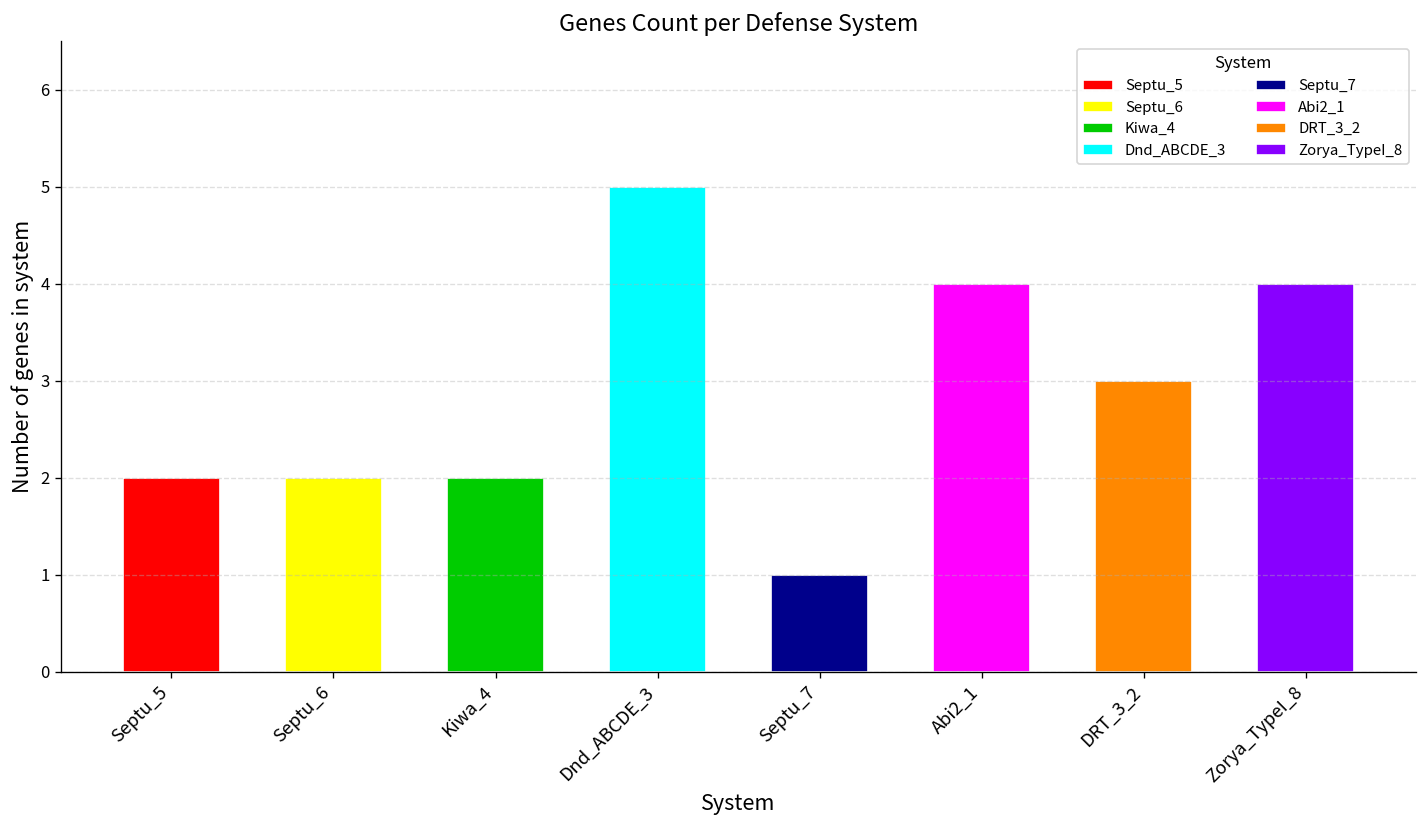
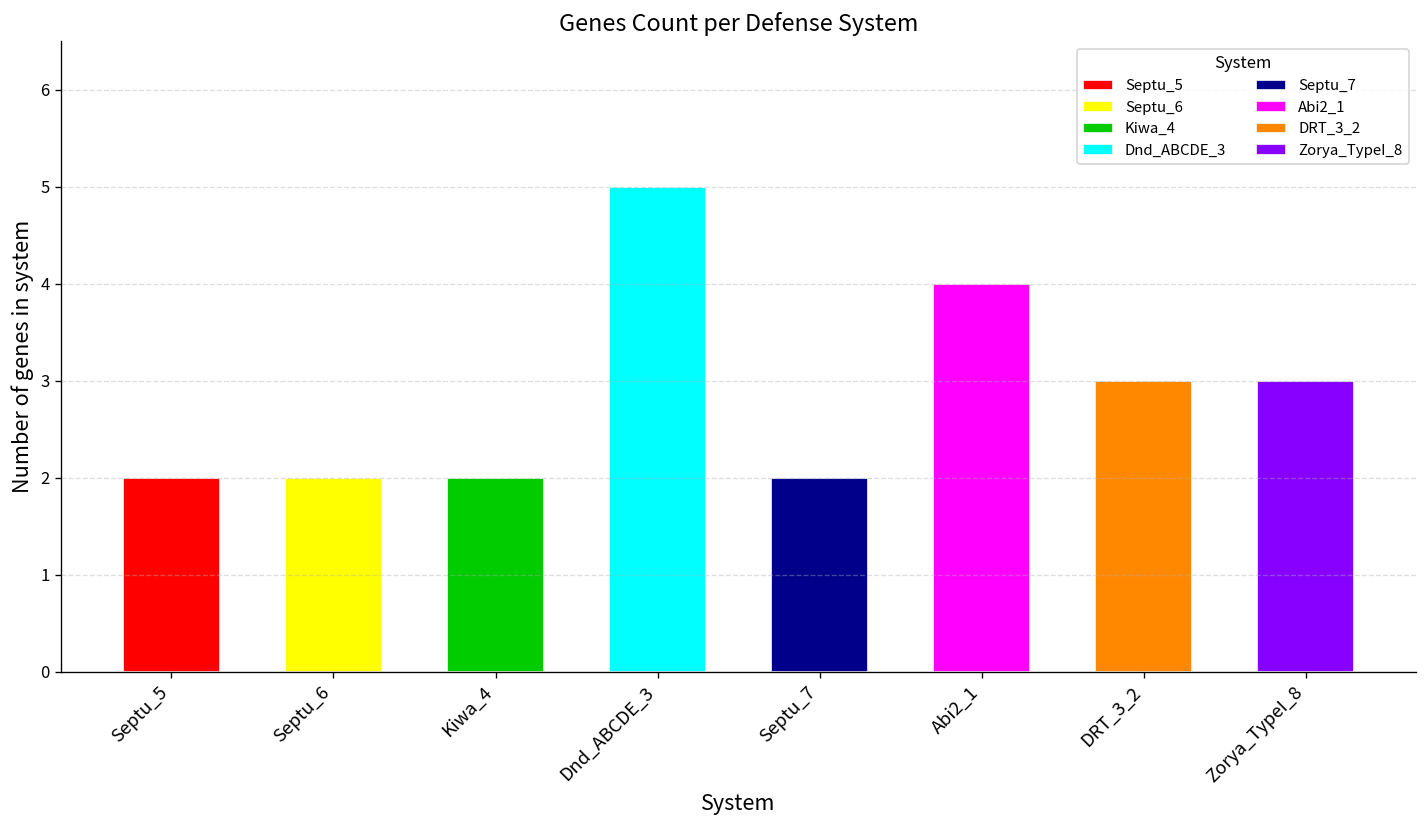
Septu_7: 1 -> 2
Zorya_TypeI_8: 4 -> 3
